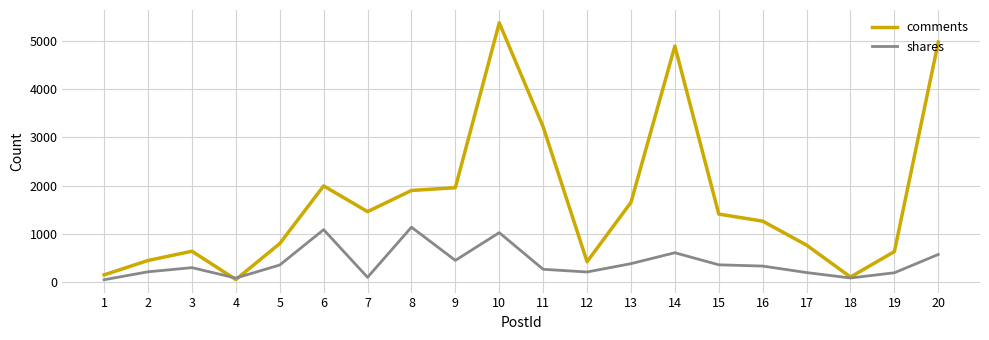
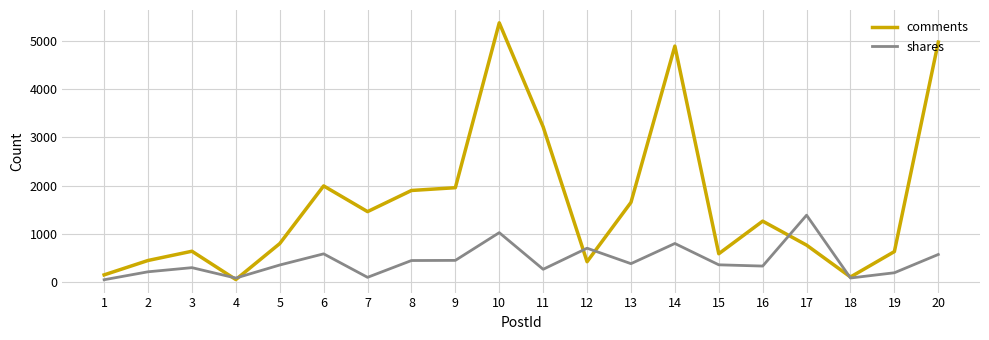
shares, 6: 1100 -> 600
shares, 8: 1100 -> 400
shares, 12: 200 -> 700
shares, 14: 600 -> 800
comments, 15: 1400 -> 600
shares, 17: 200 -> 1400
